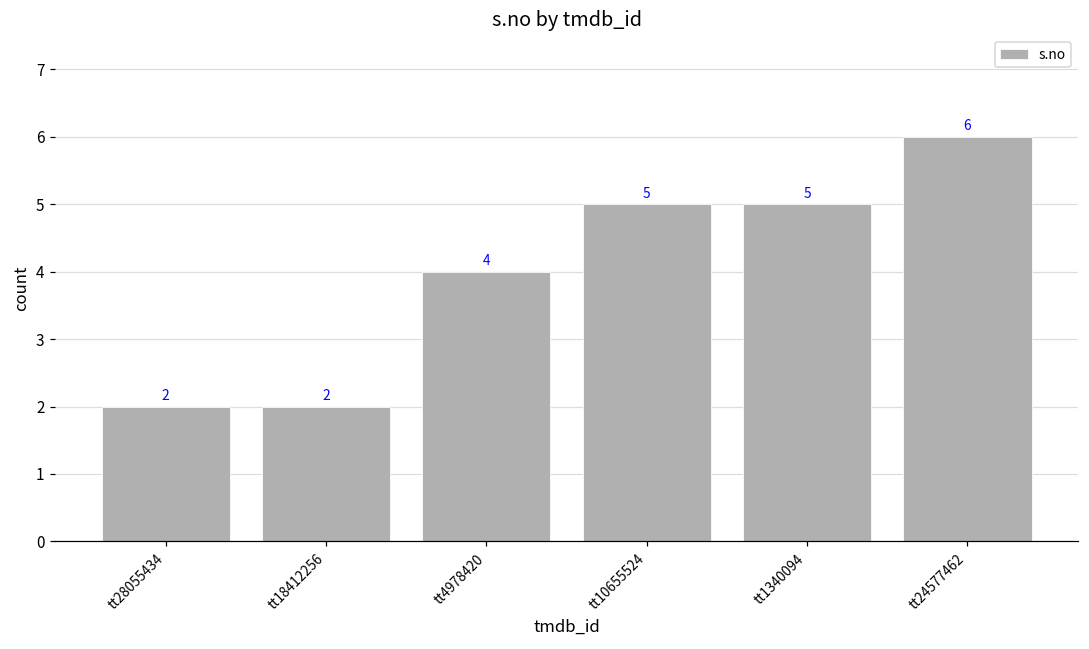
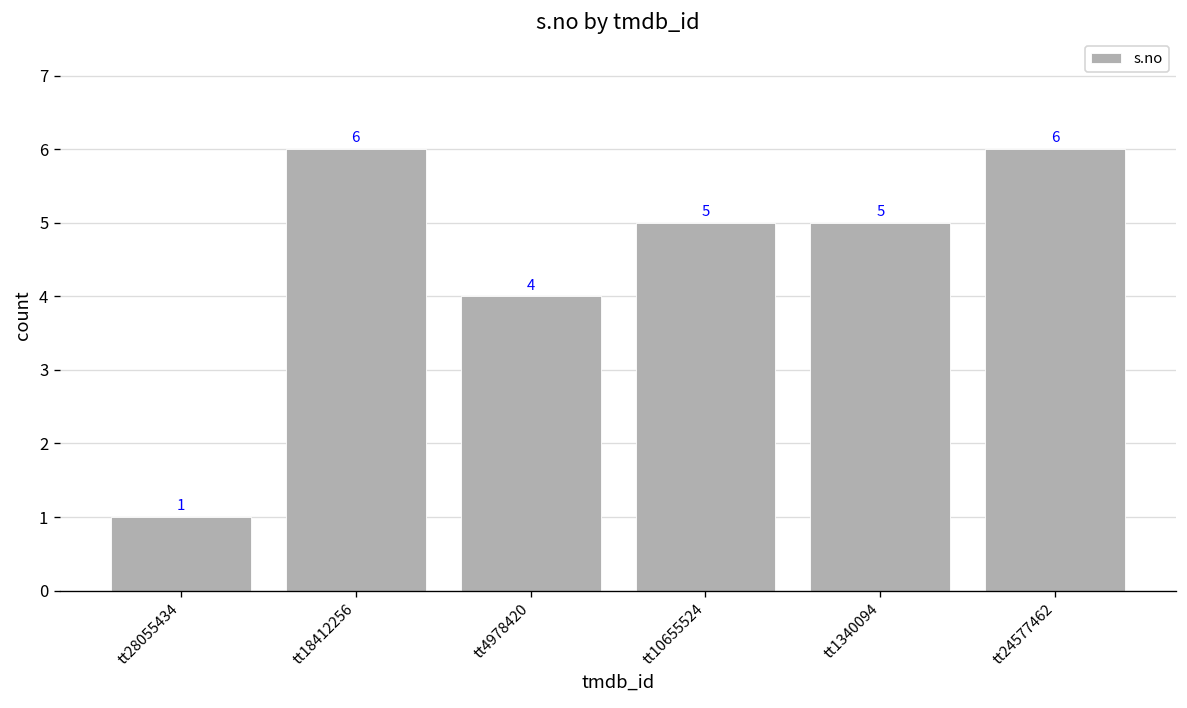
tt28055434: 2 -> 1
tt18412256: 2 -> 6
